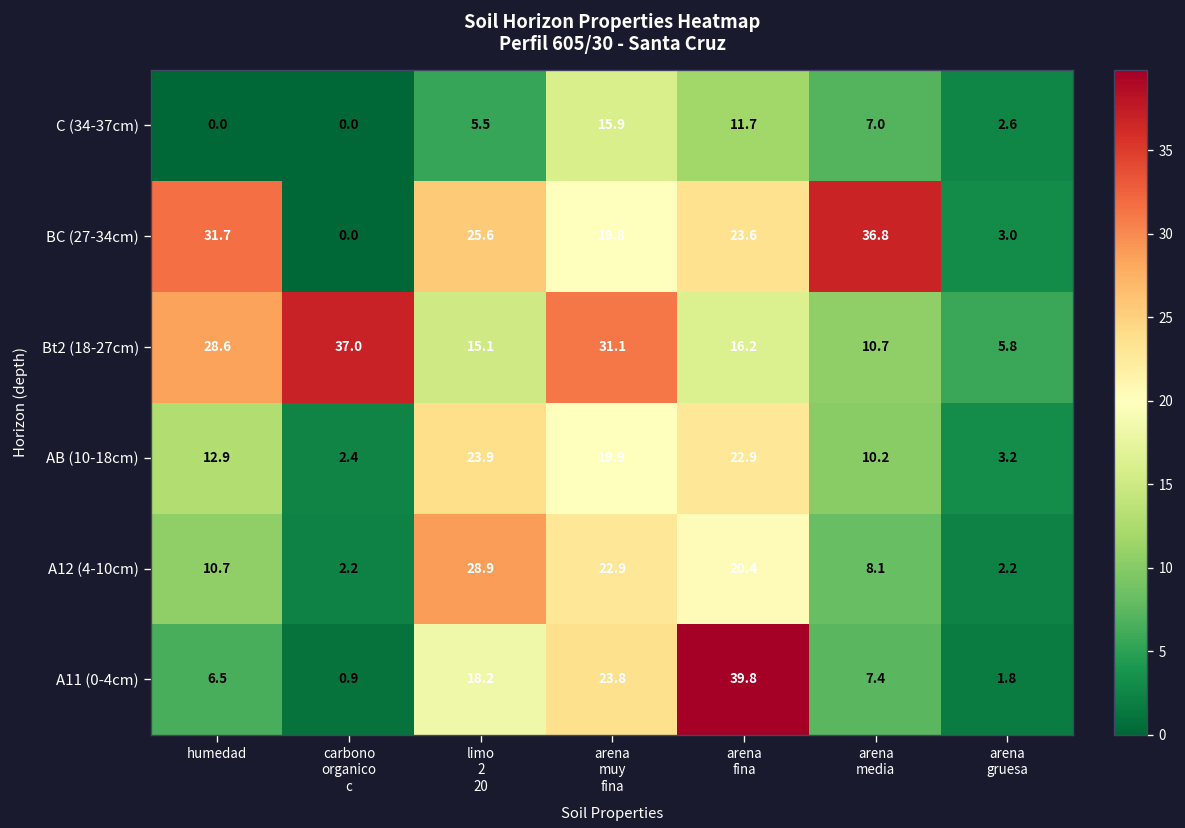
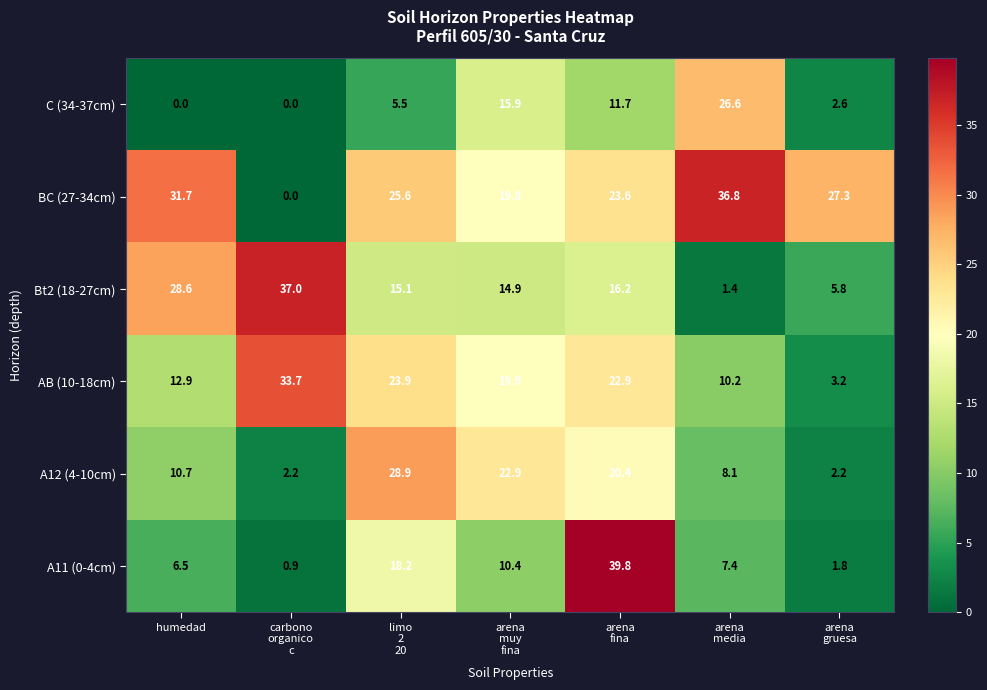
C (34-37cm), arena media: 7.0 -> 26.6
BC (27-34cm), arena gruesa: 3.0 -> 27.3
Bt2 (18-27cm), arena muy fina: 31.1 -> 14.9
Bt2 (18-27cm), arena media: 10.7 -> 1.4
AB (10-18cm), carbono organico c: 2.4 -> 33.7
A11 (0-4cm), arena muy fina: 23.8 -> 10.4
